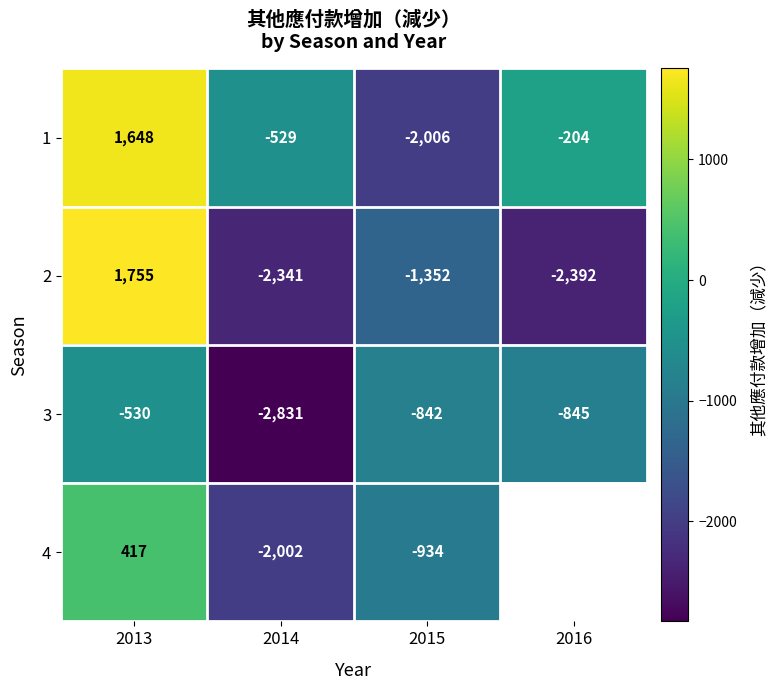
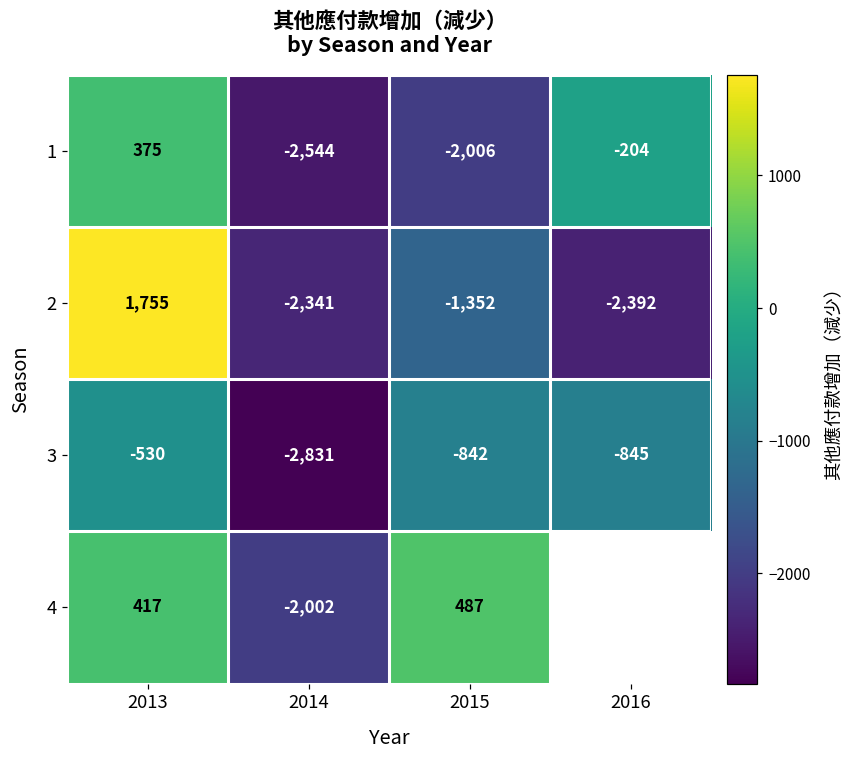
1, 2013: 1,648 -> 375
1, 2014: -529 -> -2,544
4, 2015: -934 -> 487
